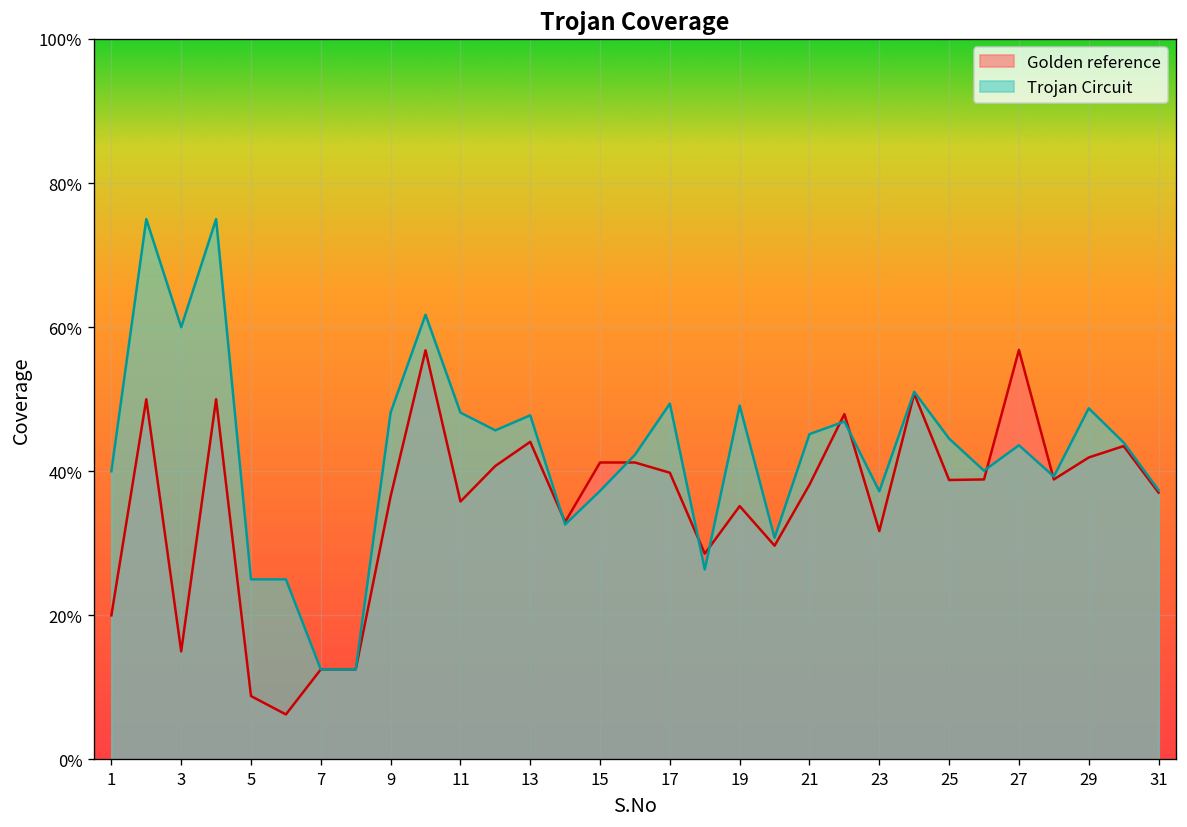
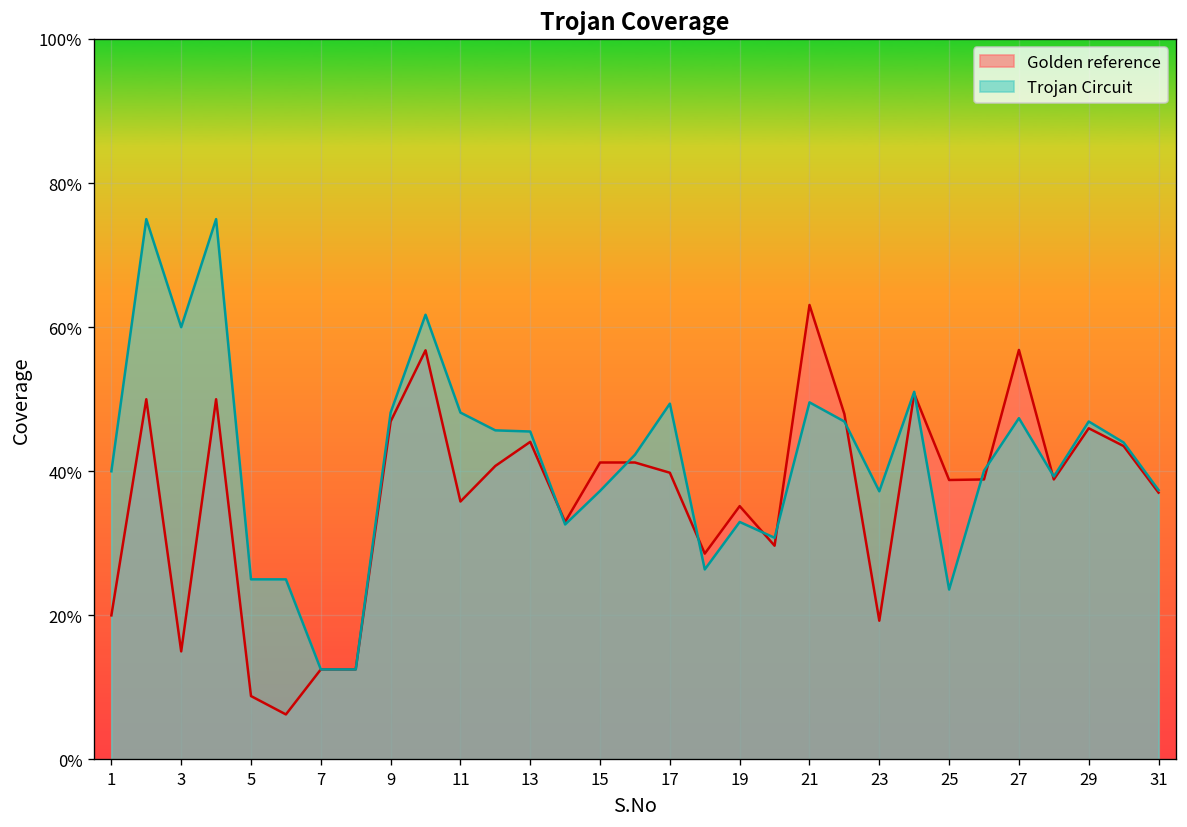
Golden reference, 9: 37% -> 47%
Trojan Circuit, 13: 48% -> 46%
Trojan Circuit, 19: 49% -> 33%
Golden reference, 21: 38% -> 63%
Trojan Circuit, 21: 45% -> 50%
Golden reference, 23: 32% -> 19%
Trojan Circuit, 25: 45% -> 24%
Trojan Circuit, 27: 44% -> 47%
Golden reference, 29: 42% -> 46%
Trojan Circuit, 29: 49% -> 47%
